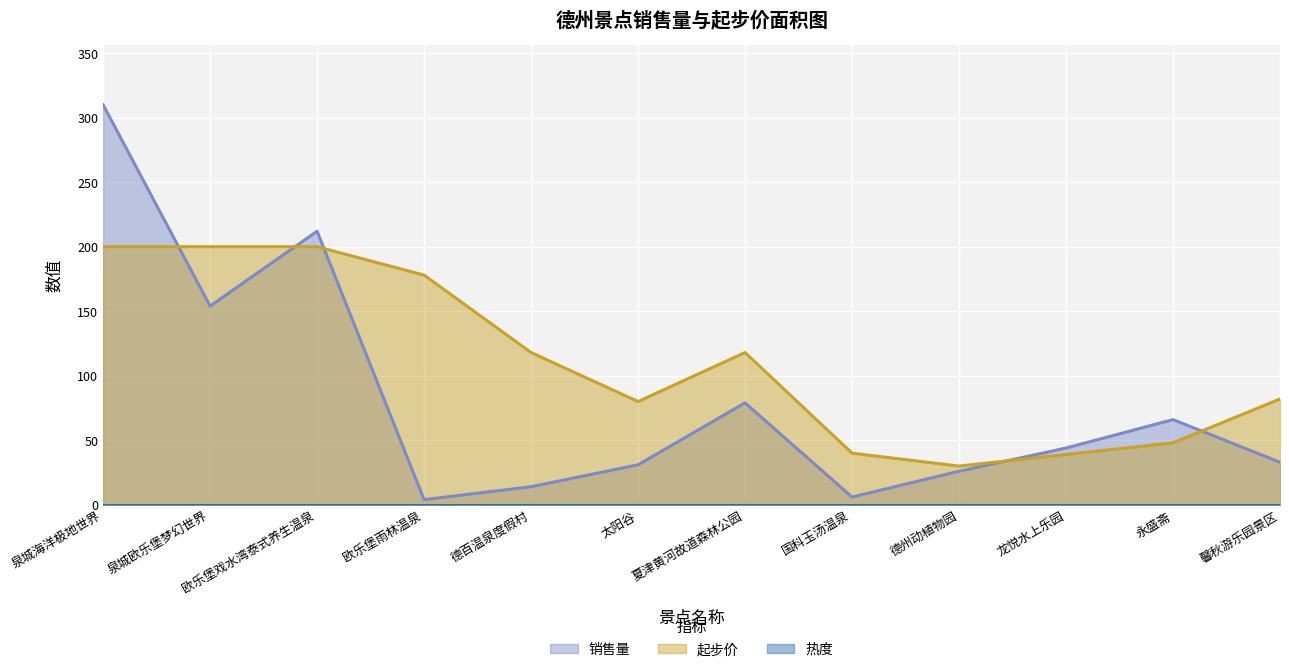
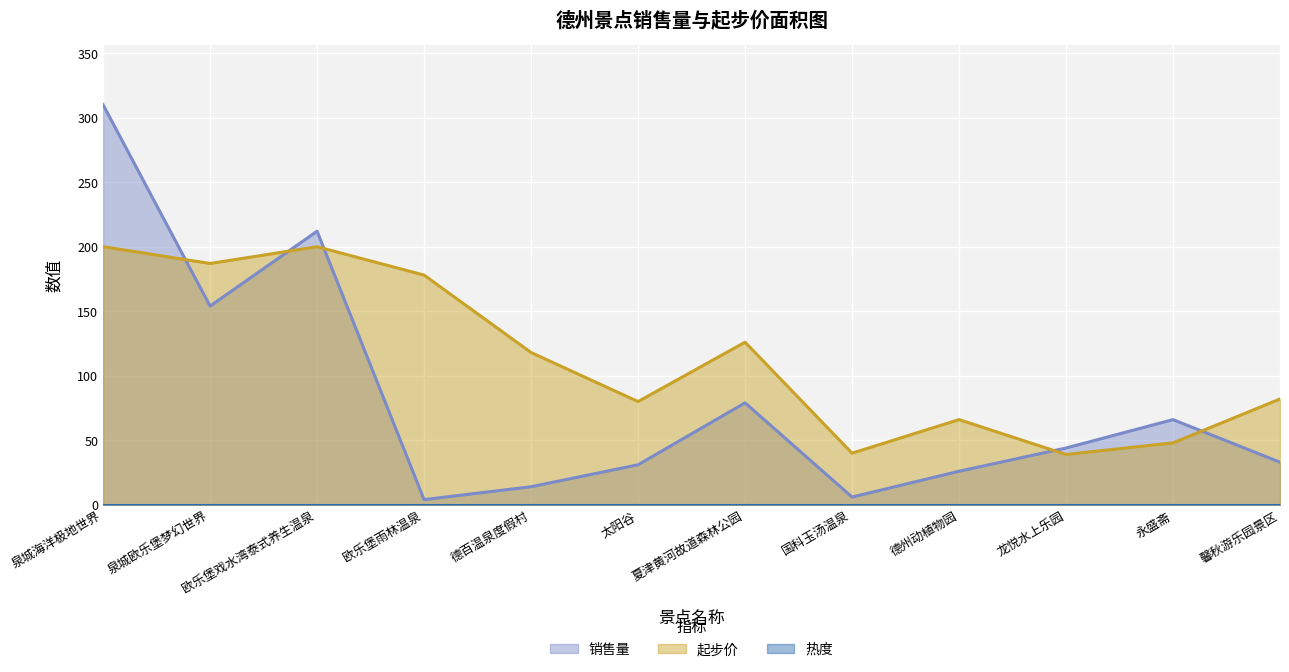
起步价, 泉城欧乐堡梦幻世界: 200 -> 187
起步价, 夏津黄河故道森林公园: 118 -> 126
起步价, 德州动植物园: 30 -> 66
